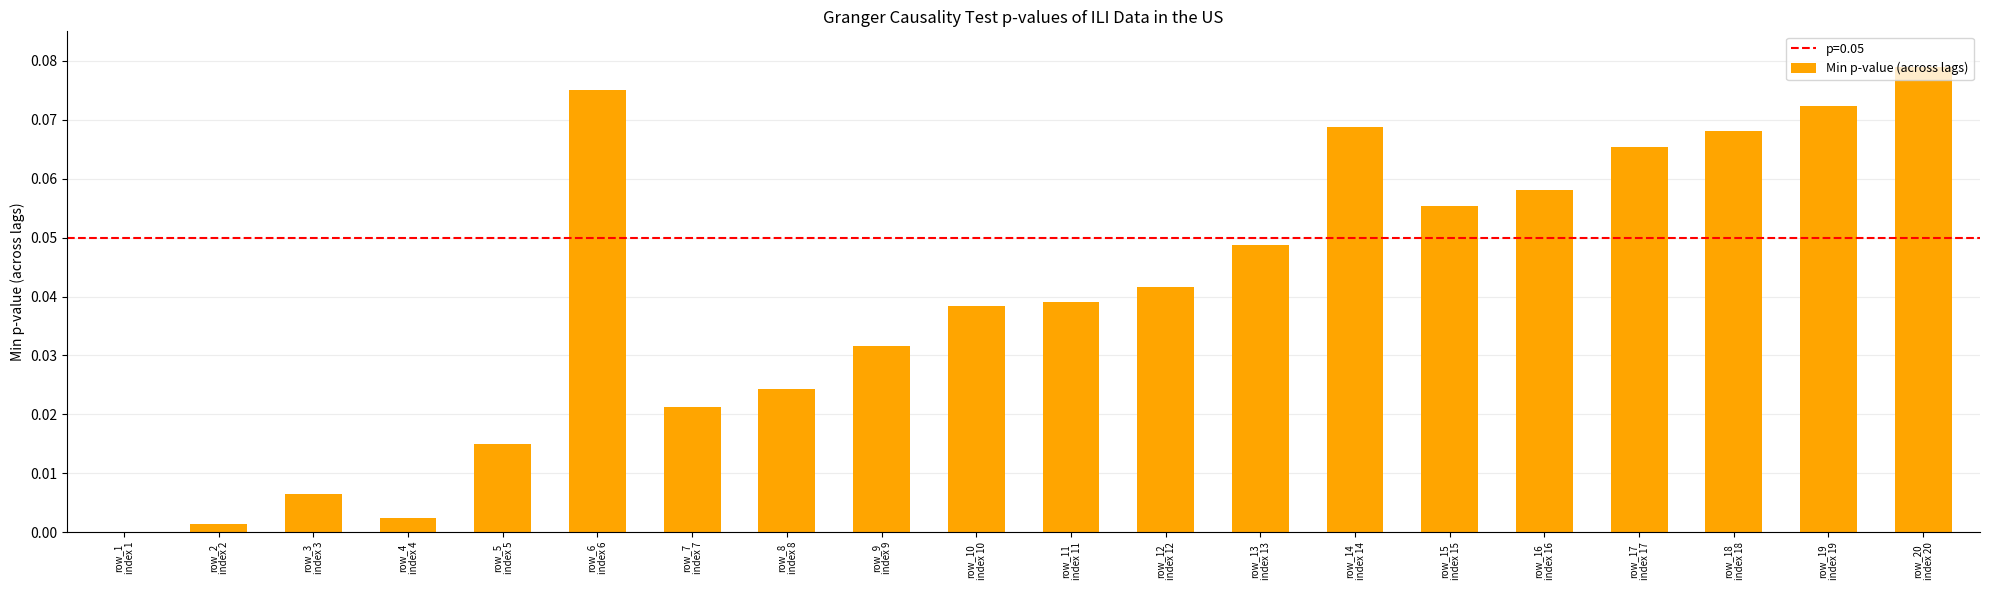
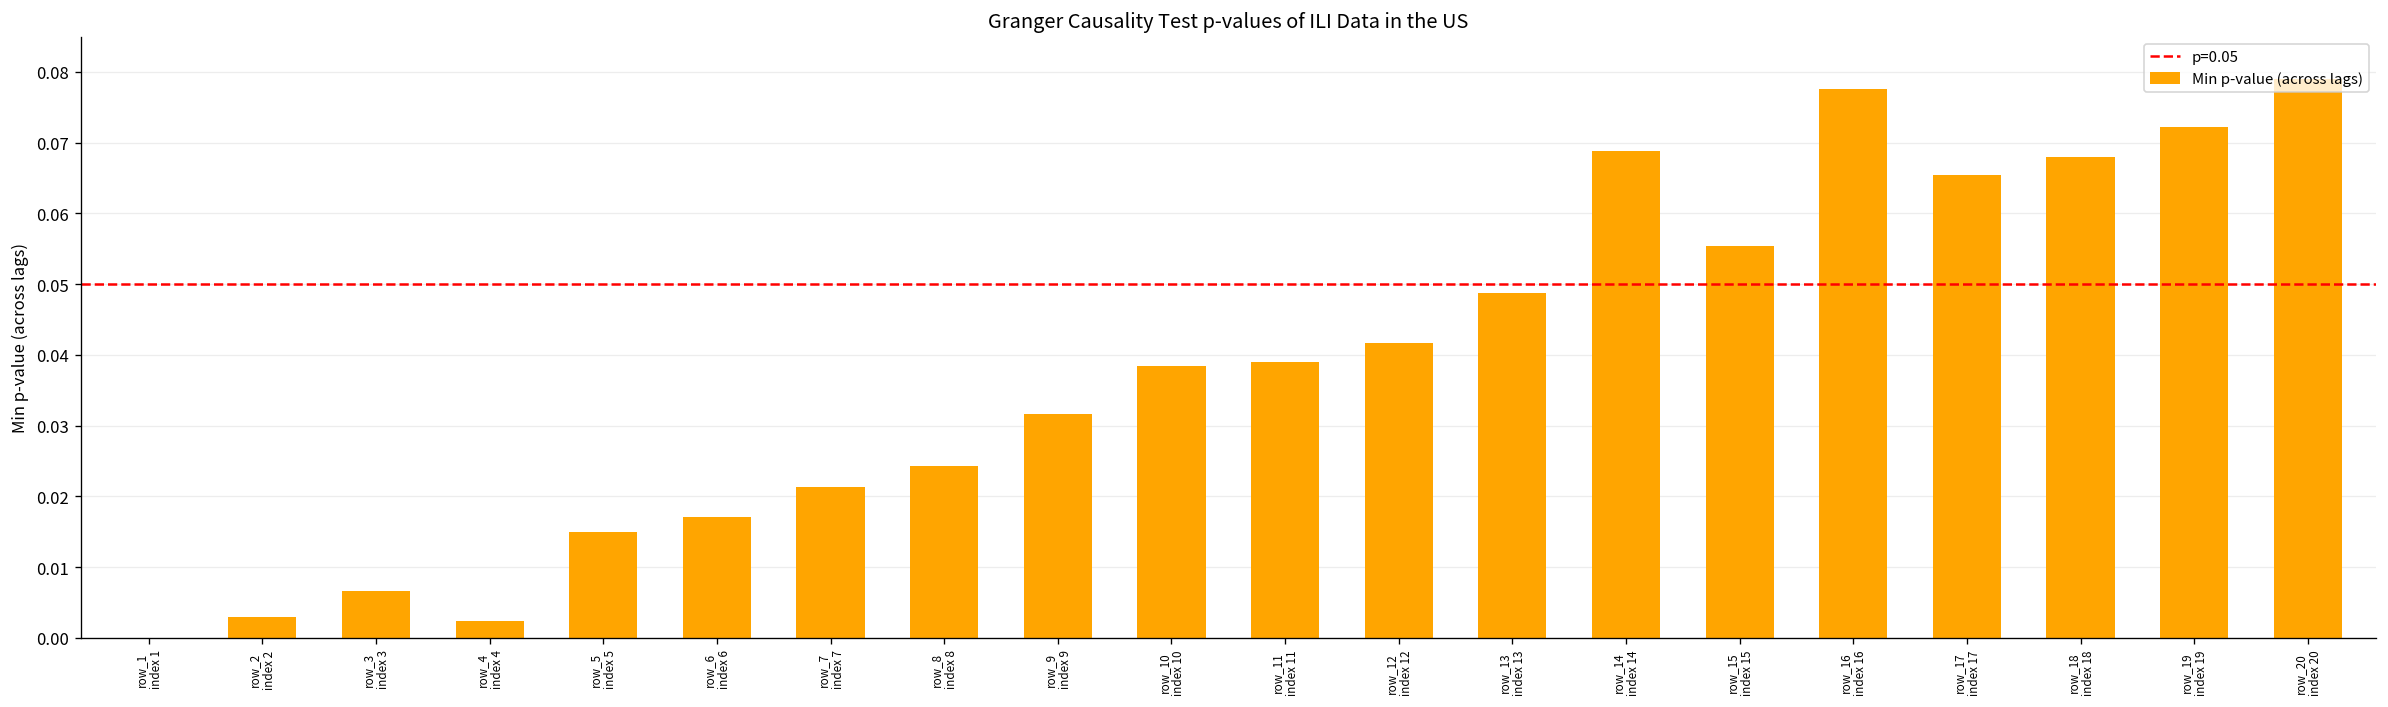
row_2 index 2: 0.001 -> 0.003
row_6 index 6: 0.075 -> 0.017
row_16 index 16: 0.058 -> 0.078
